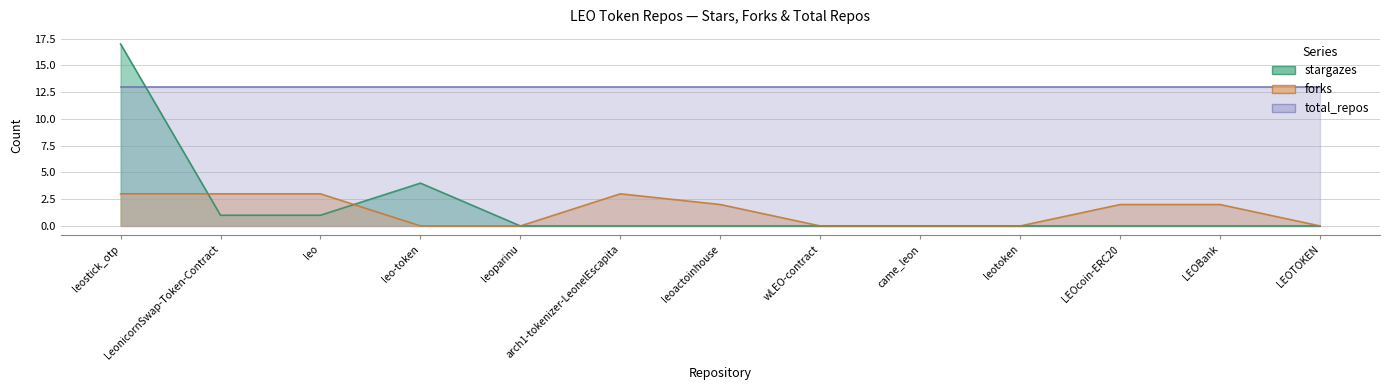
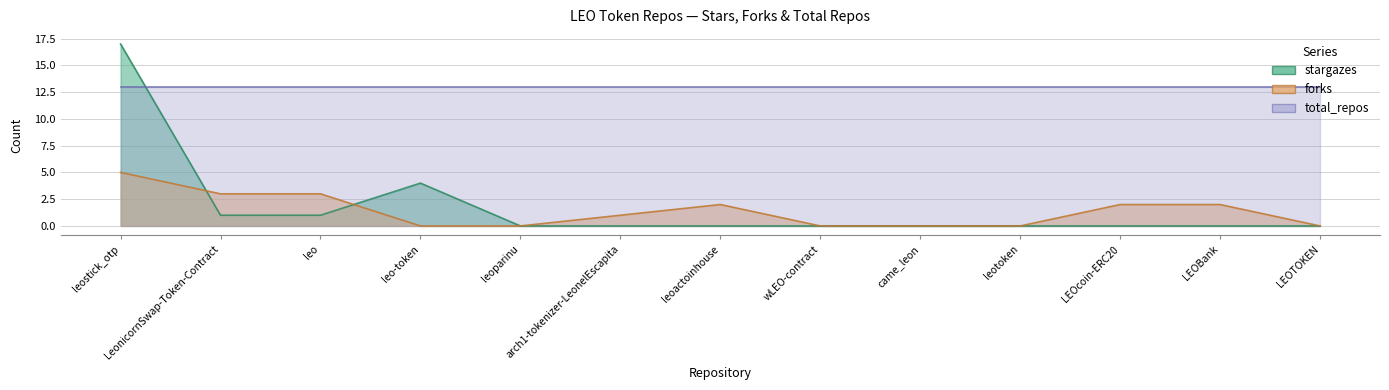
forks, leostick_otp: 3 -> 5
forks, arch1-tokenizer-LeonelEscapita: 3 -> 1
